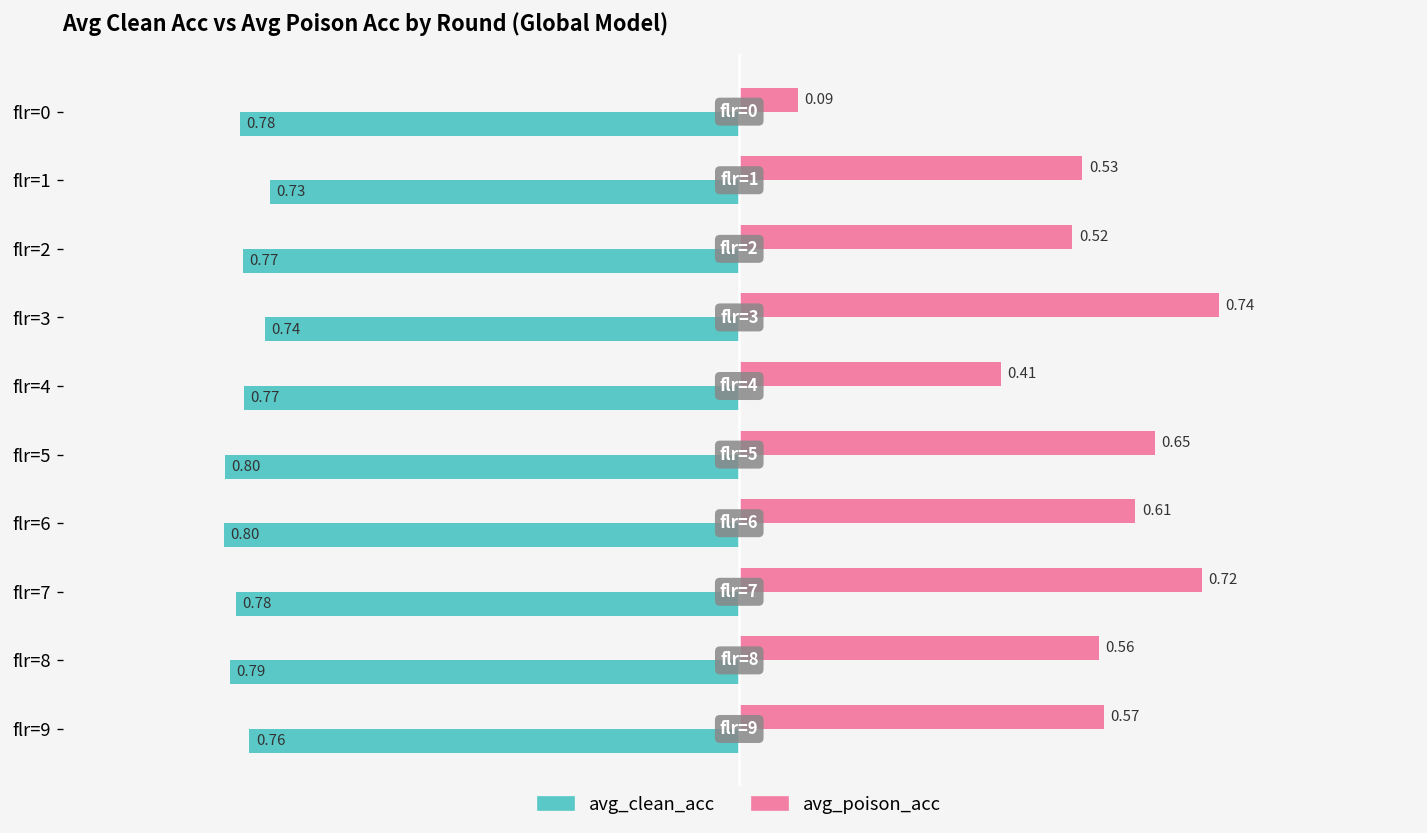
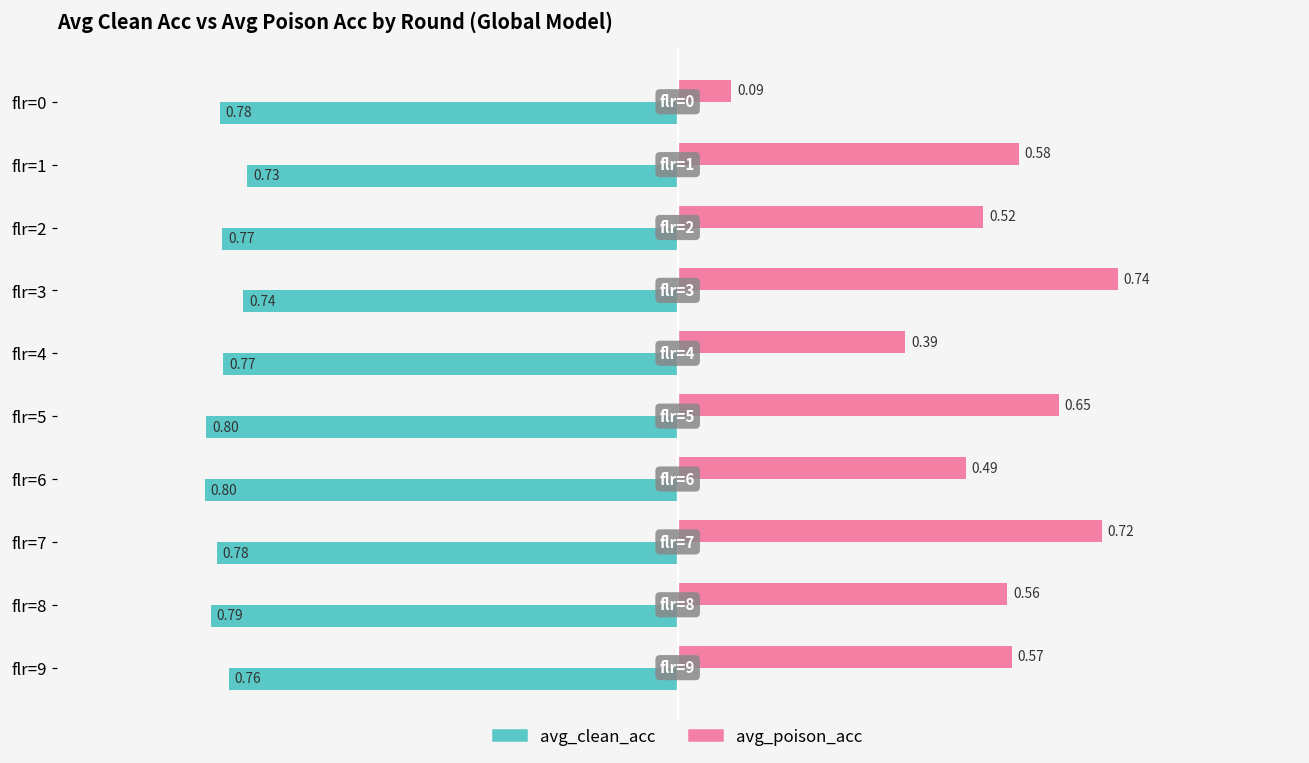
avg_poison_acc, flr=1: 0.53 -> 0.58
avg_poison_acc, flr=4: 0.41 -> 0.39
avg_poison_acc, flr=6: 0.61 -> 0.49
